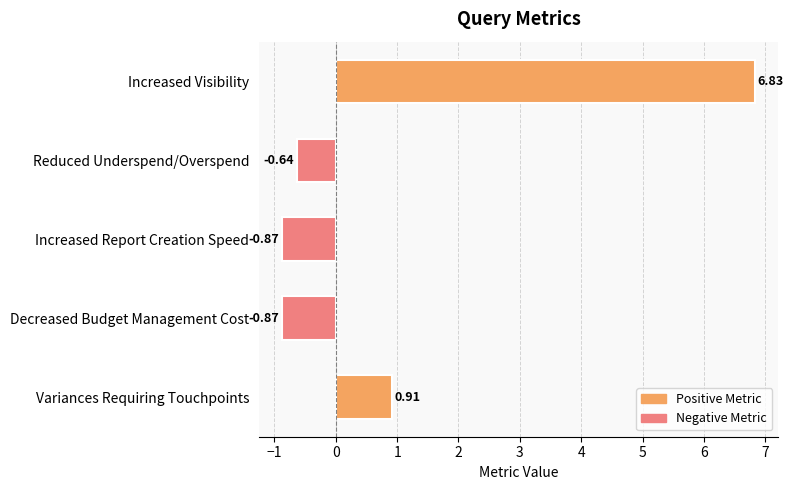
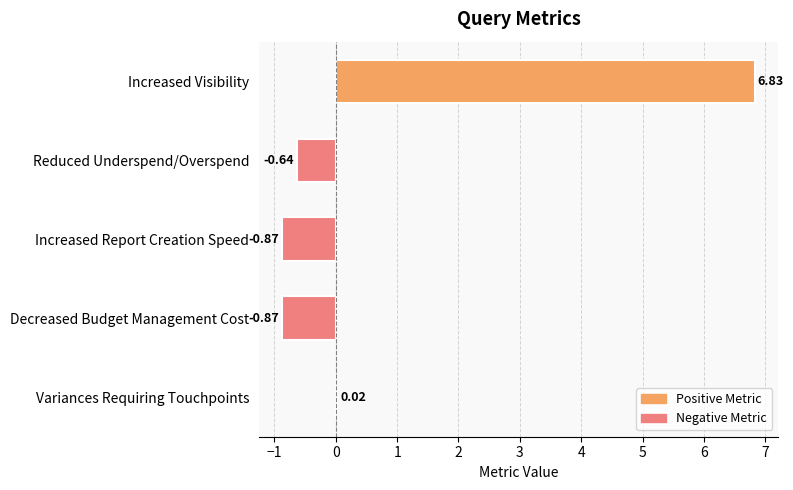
Variances Requiring Touchpoints: 0.91 -> 0.02
